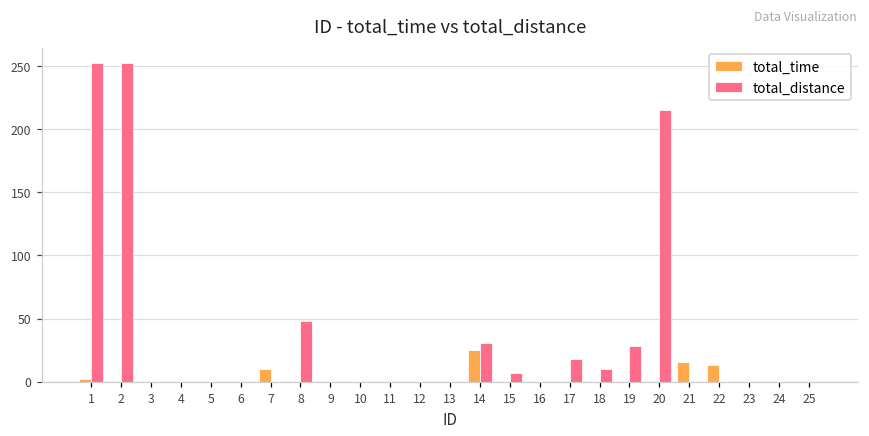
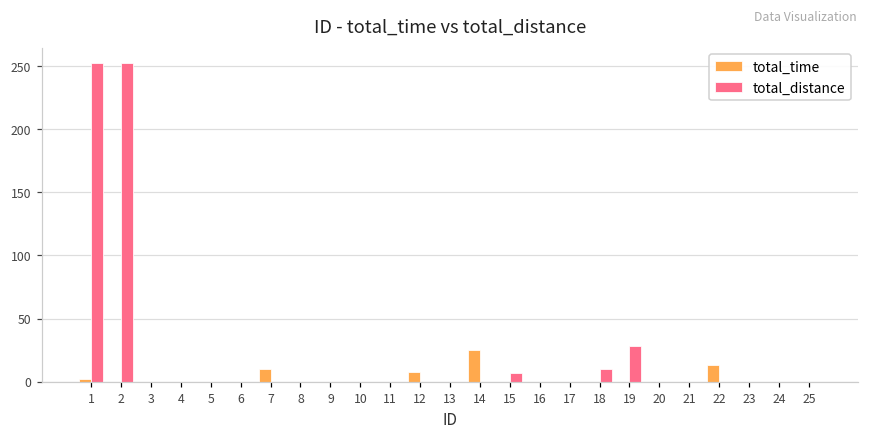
total_distance, 8: 48 -> 0
total_time, 12: 0 -> 8
total_distance, 14: 31 -> 0
total_distance, 17: 18 -> 0
total_distance, 20: 215 -> 0
total_time, 21: 16 -> 0
